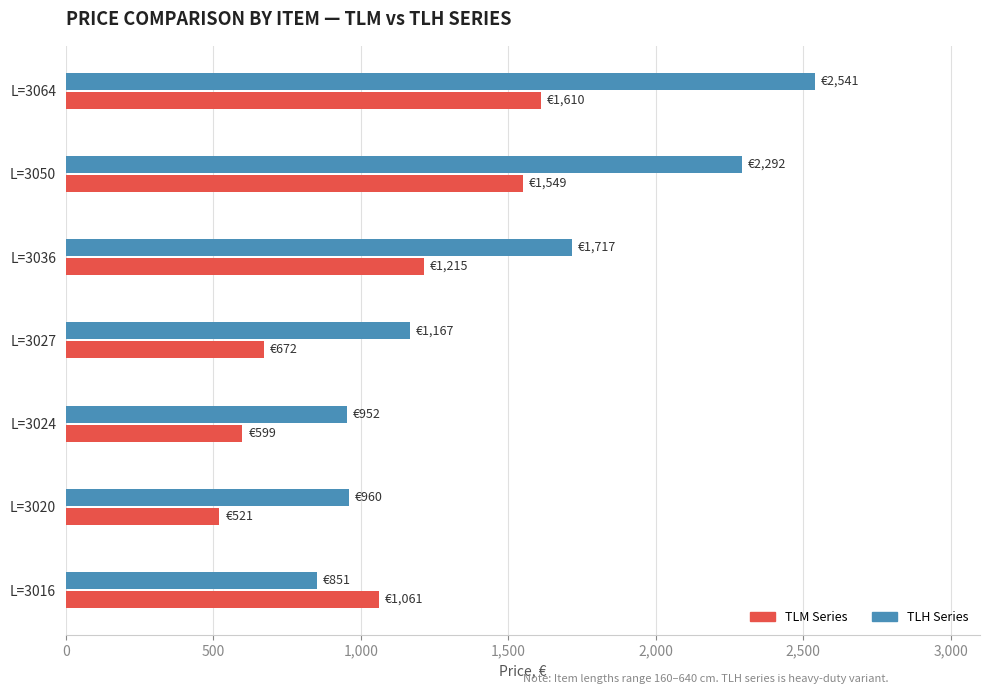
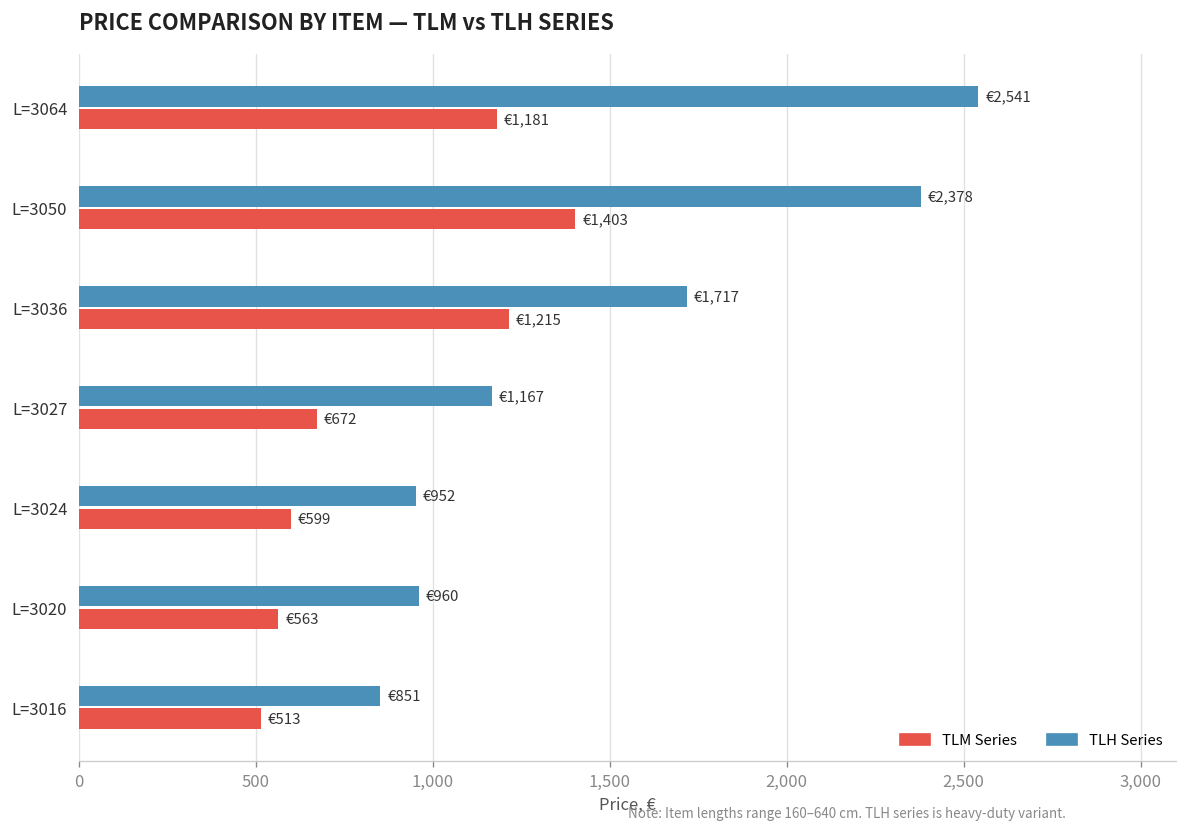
TLM Series, L=3064: €1,610 -> €1,181
TLH Series, L=3050: €2,292 -> €2,378
TLM Series, L=3050: €1,549 -> €1,403
TLM Series, L=3020: €521 -> €563
TLM Series, L=3016: €1,061 -> €513
